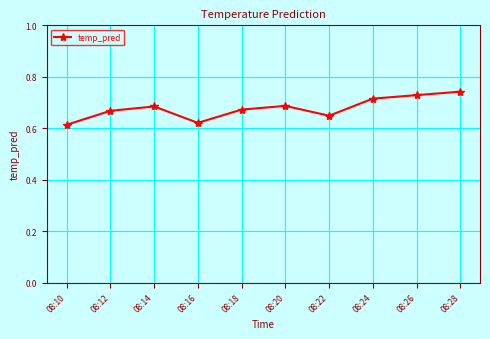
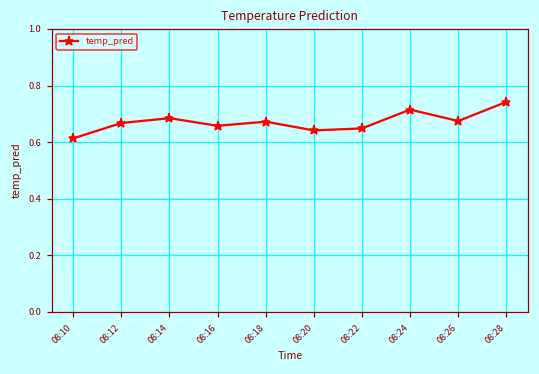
08:16: 0.62 -> 0.66
08:20: 0.69 -> 0.64
08:26: 0.73 -> 0.67
